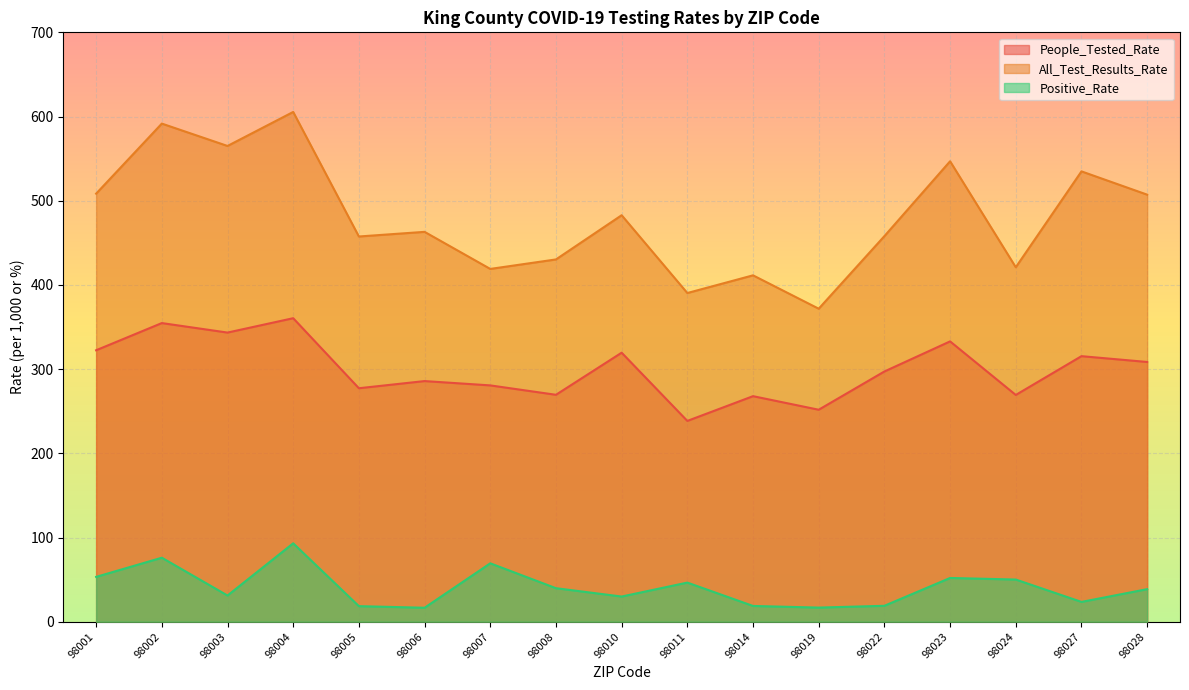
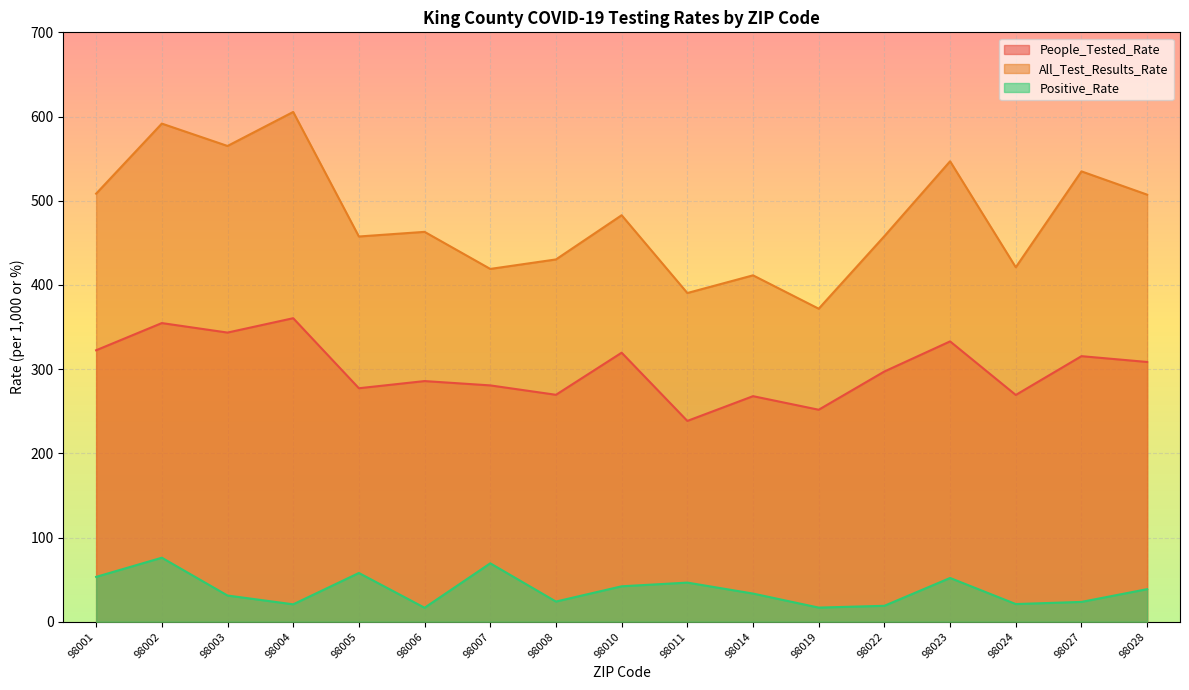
Positive_Rate, 98004: 90 -> 20
Positive_Rate, 98005: 20 -> 60
Positive_Rate, 98008: 40 -> 20
Positive_Rate, 98010: 30 -> 40
Positive_Rate, 98014: 20 -> 30
Positive_Rate, 98024: 50 -> 20
